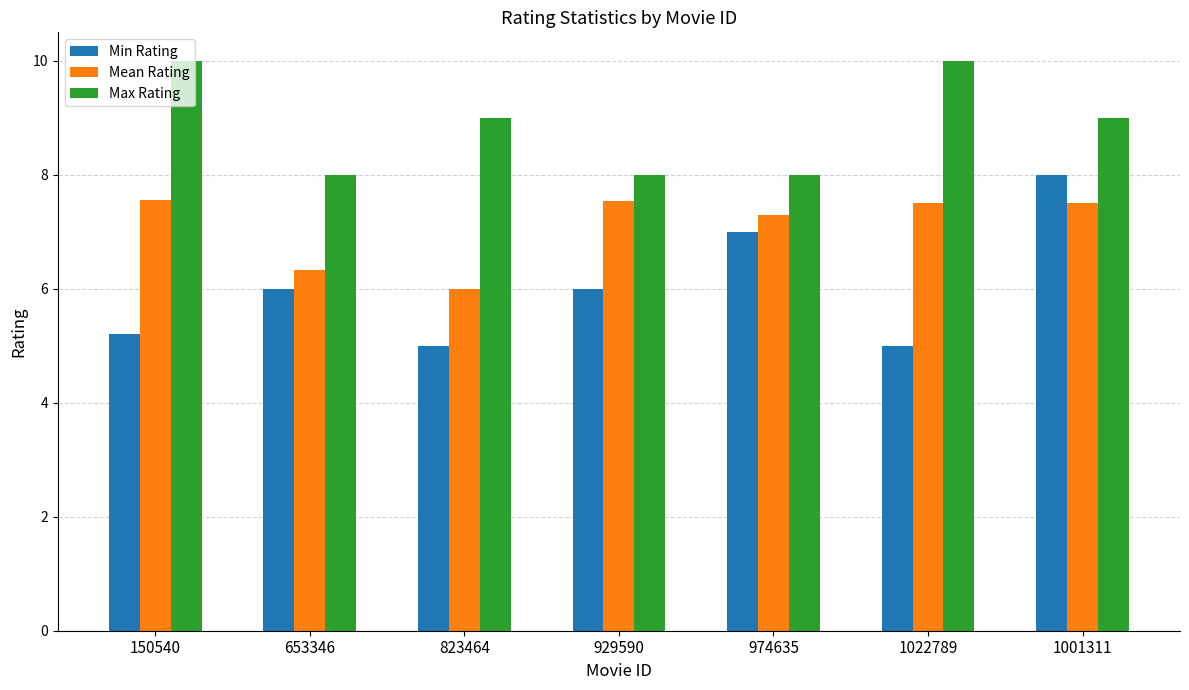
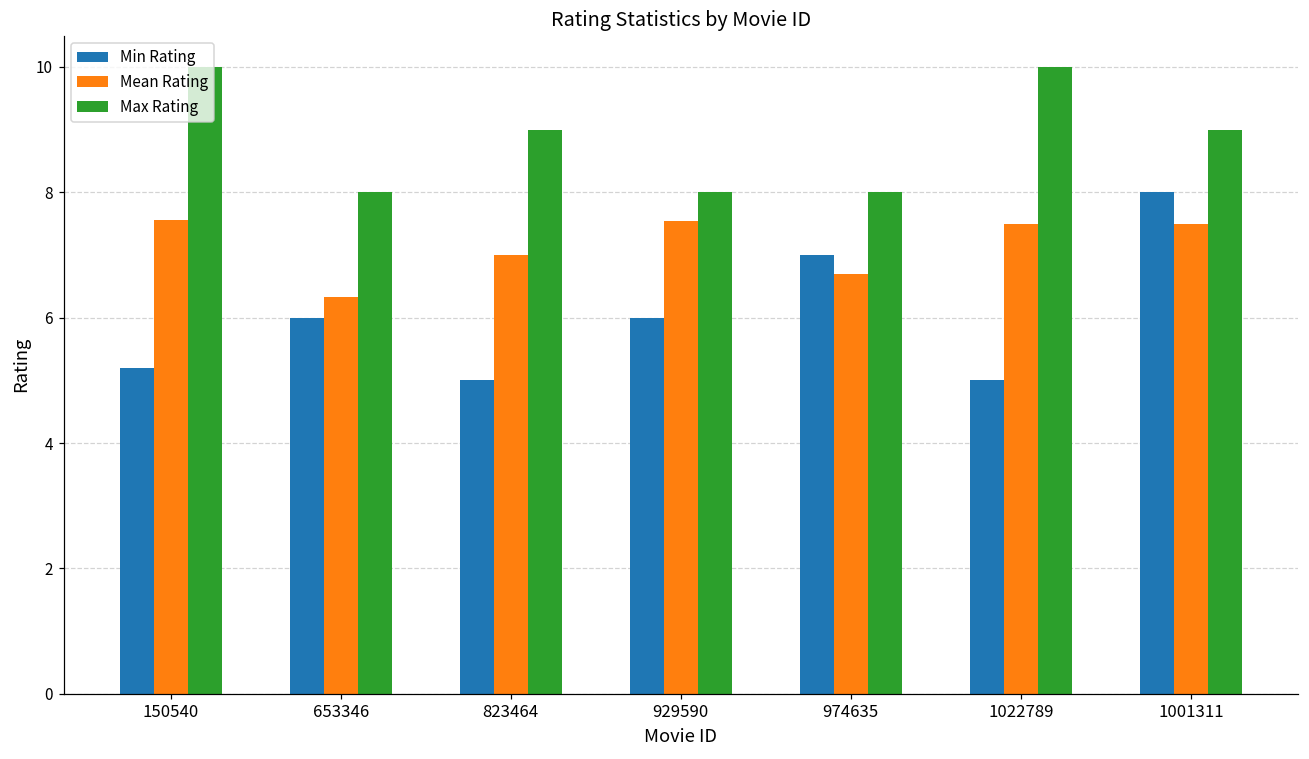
Mean Rating, 823464: 6 -> 7
Mean Rating, 974635: 7.3 -> 6.7
